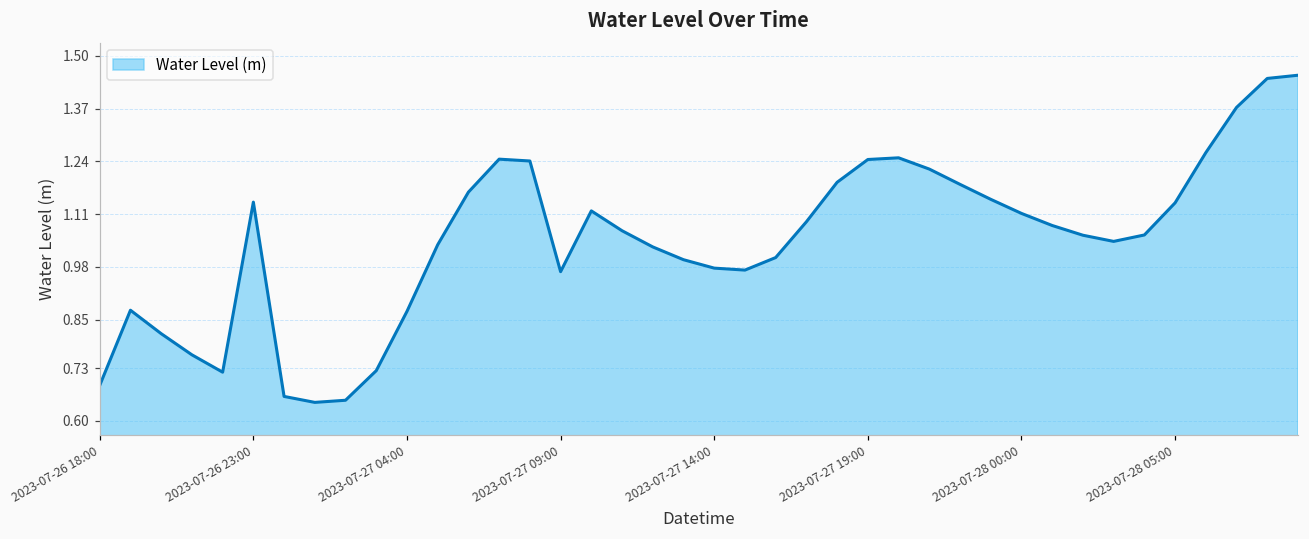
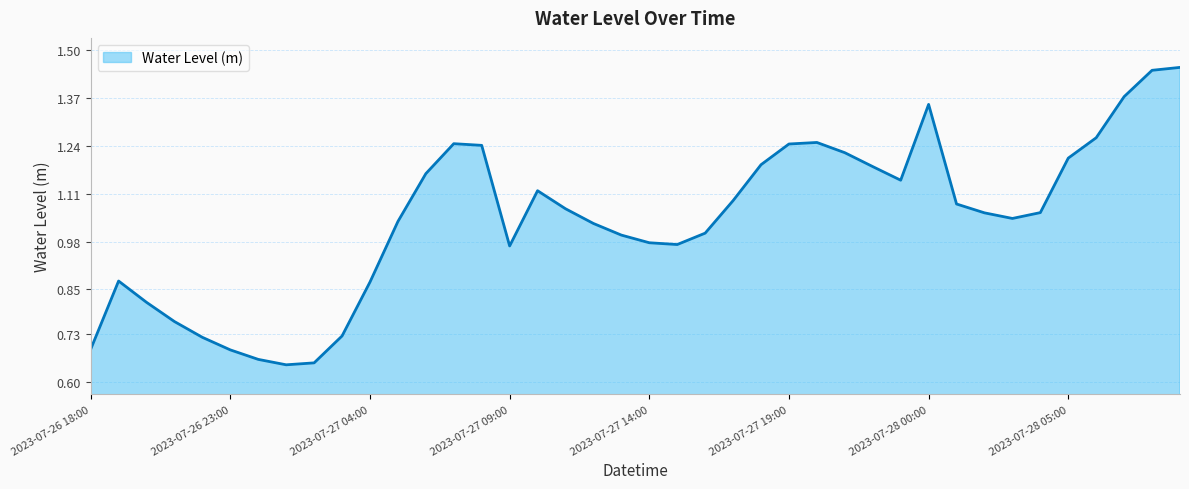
2023-07-26 23:00: 1.14 -> 0.69
2023-07-28 00:00: 1.11 -> 1.35
2023-07-28 05:00: 1.14 -> 1.21
